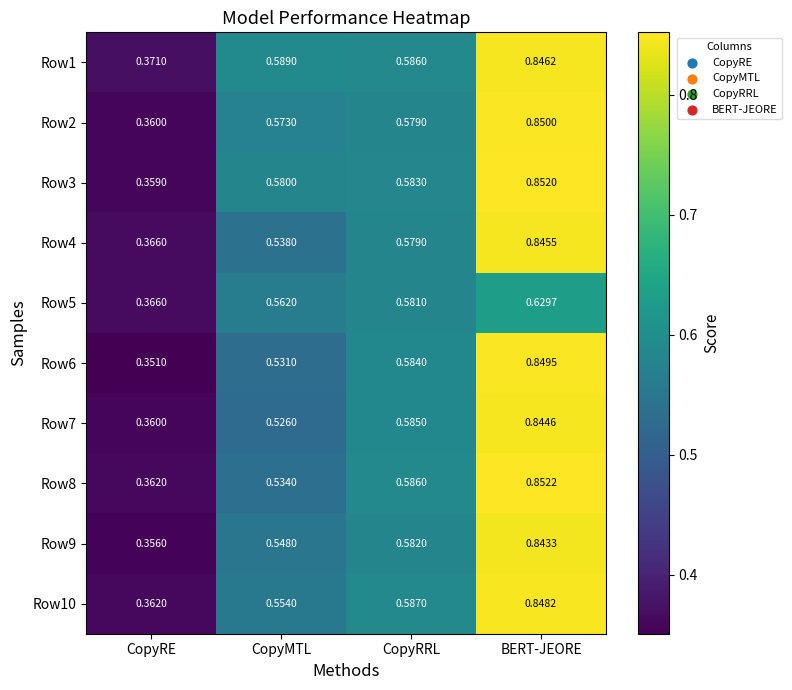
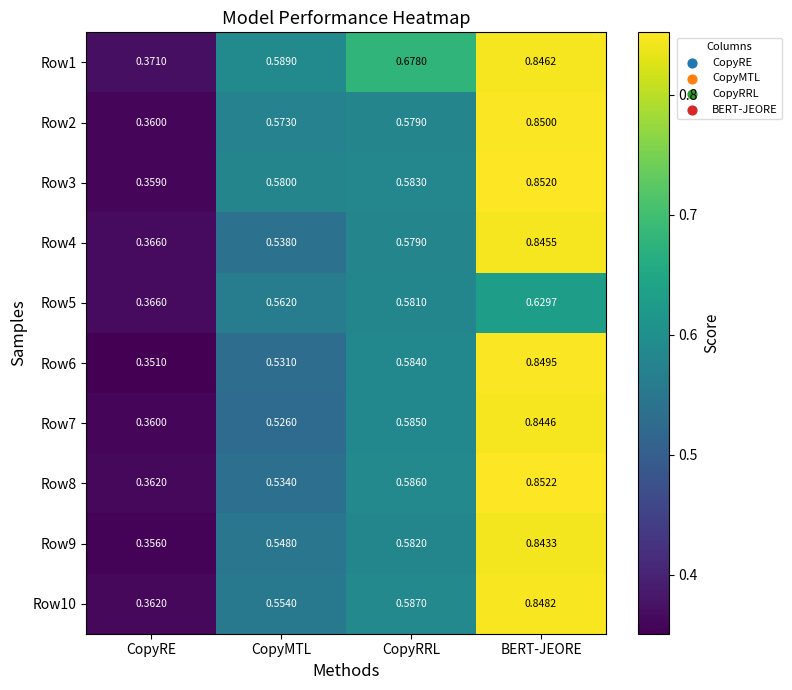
Row1, CopyRRL: 0.5860 -> 0.6780
